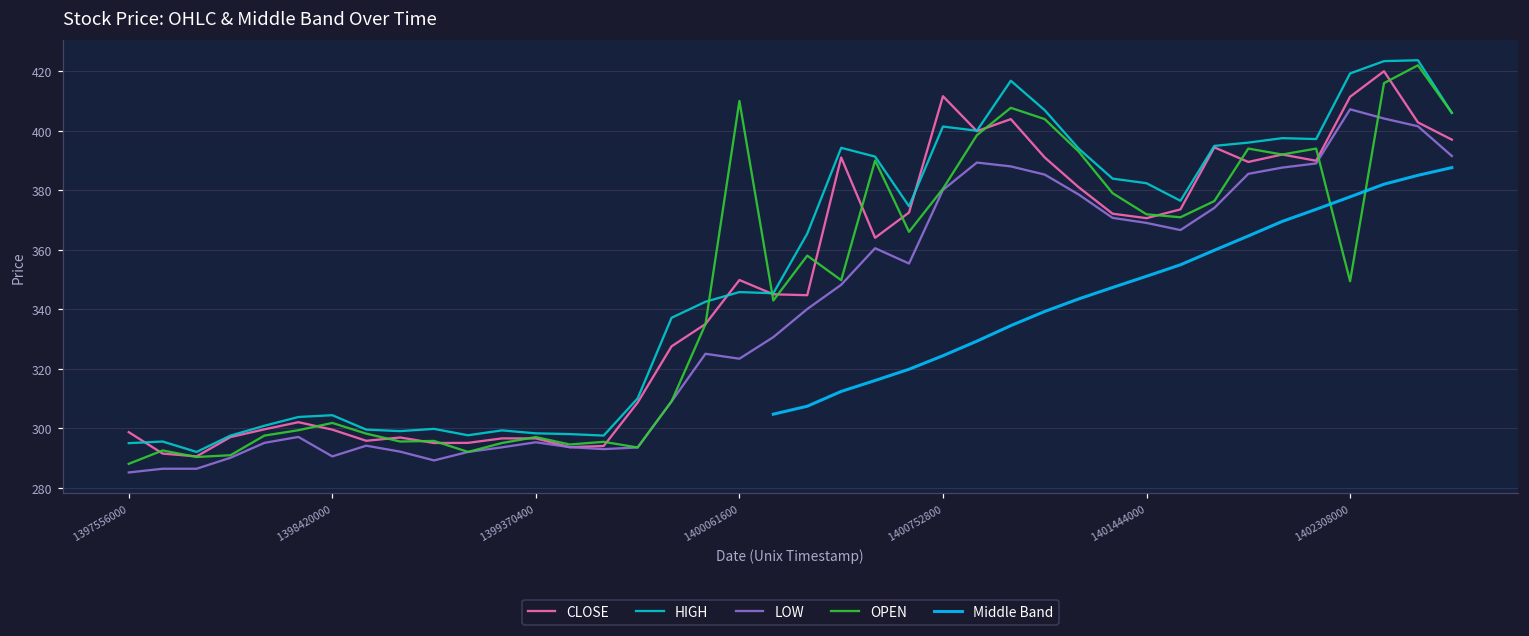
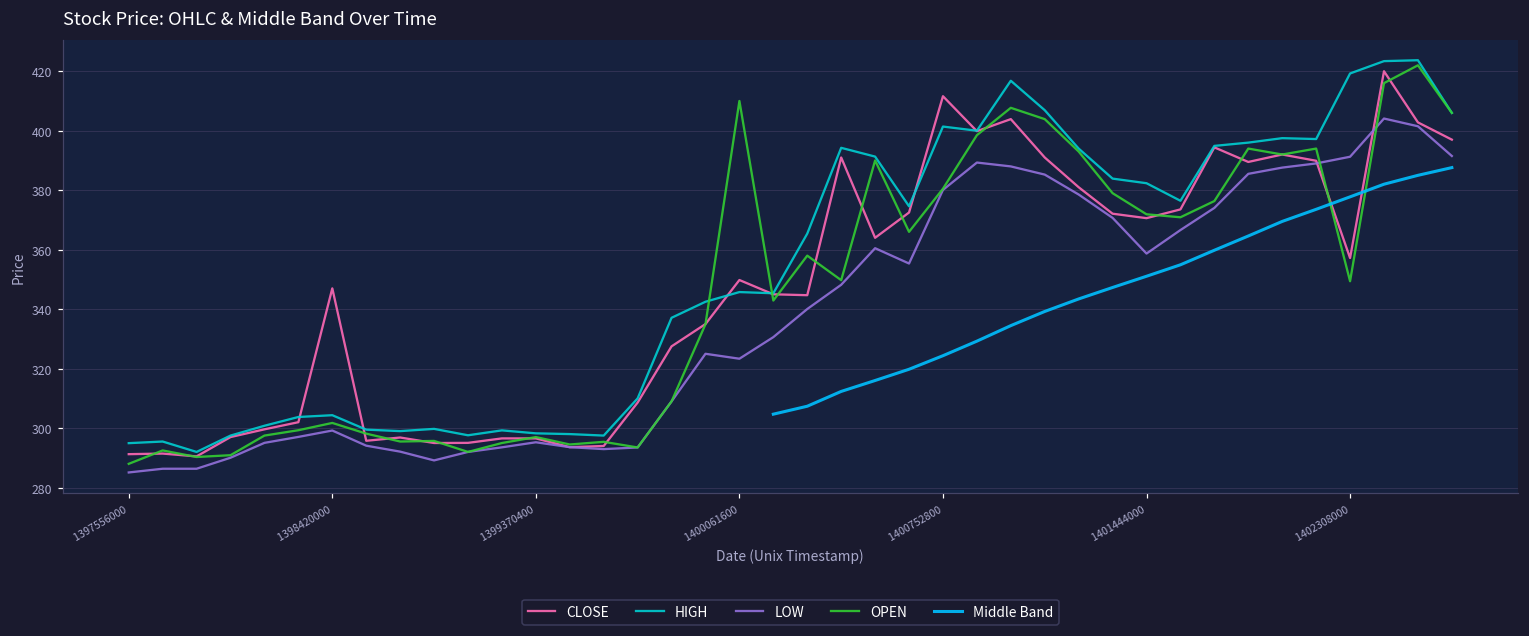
CLOSE, 1397556000: 299 -> 291
CLOSE, 1398420000: 300 -> 347
LOW, 1398420000: 291 -> 299
LOW, 1401444000: 369 -> 359
CLOSE, 1402308000: 411 -> 357
LOW, 1402308000: 407 -> 391
